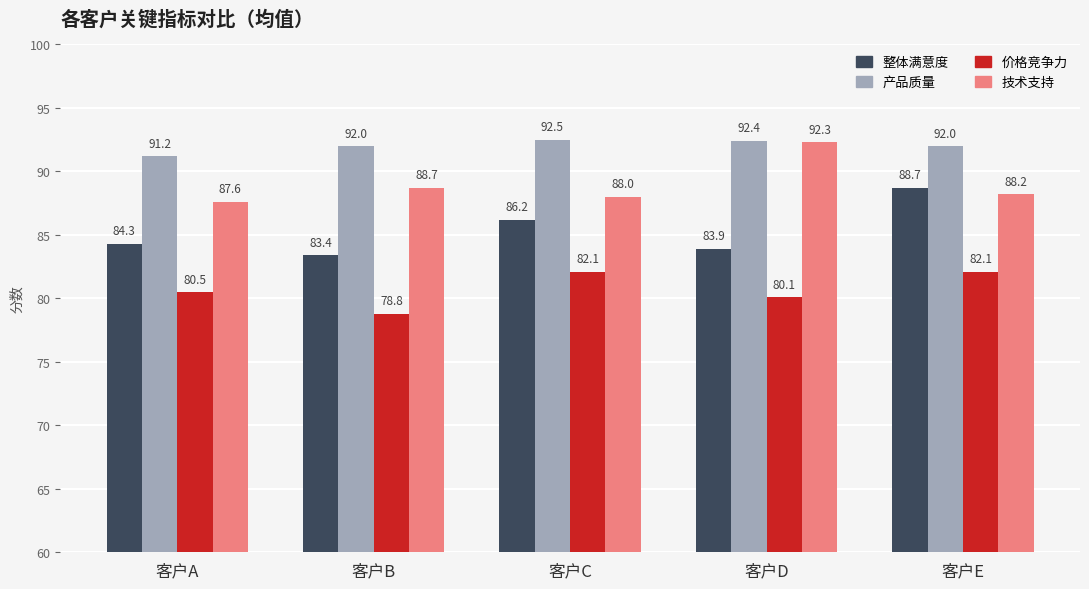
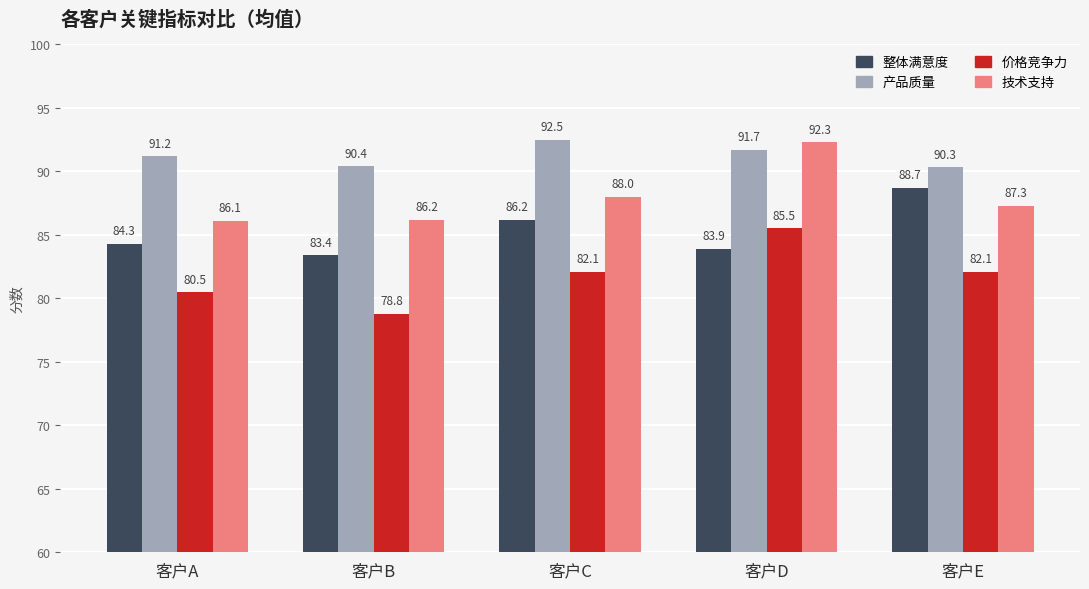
技术支持, 客户A: 87.6 -> 86.1
产品质量, 客户B: 92.0 -> 90.4
技术支持, 客户B: 88.7 -> 86.2
产品质量, 客户D: 92.4 -> 91.7
价格竞争力, 客户D: 80.1 -> 85.5
产品质量, 客户E: 92.0 -> 90.3
技术支持, 客户E: 88.2 -> 87.3
